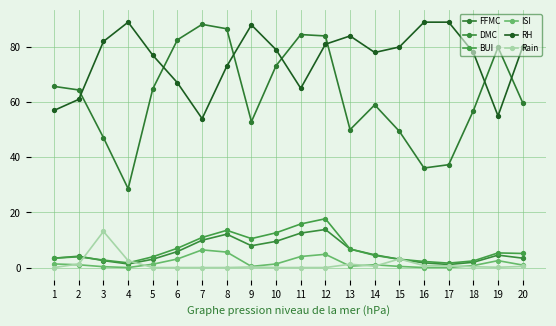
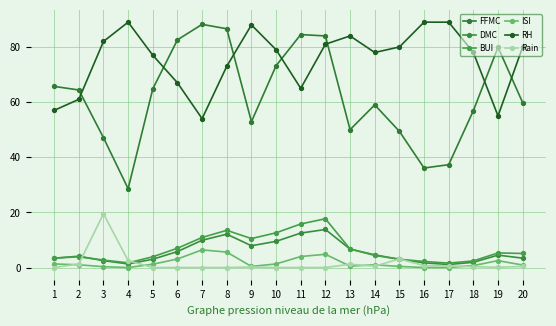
Rain, 3: 13 -> 20
